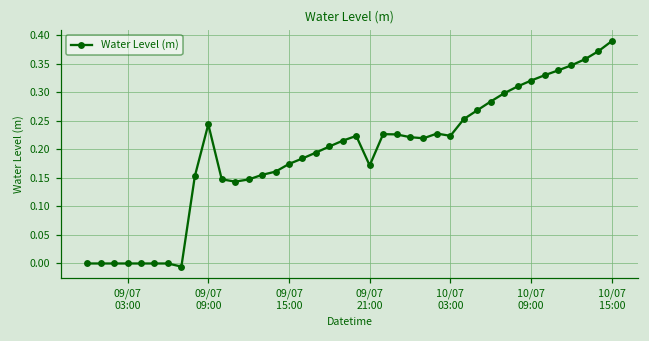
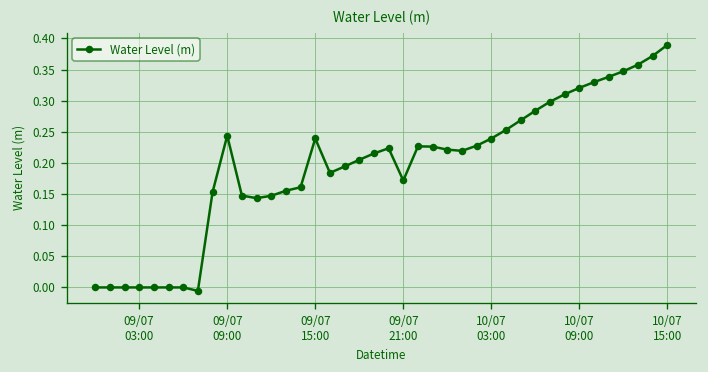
09/07 15:00: 0.17 -> 0.24
10/07 03:00: 0.22 -> 0.24
